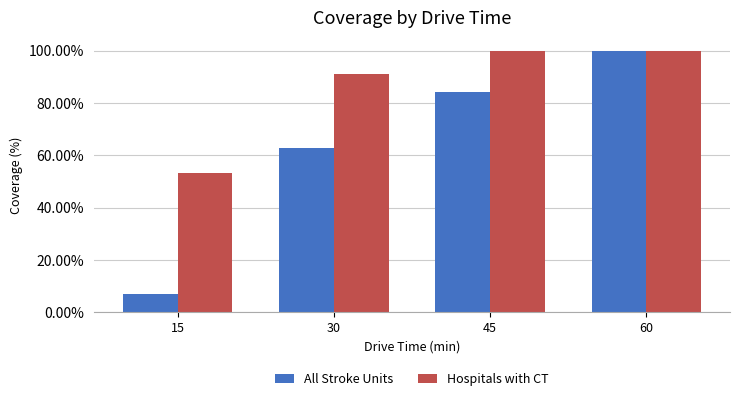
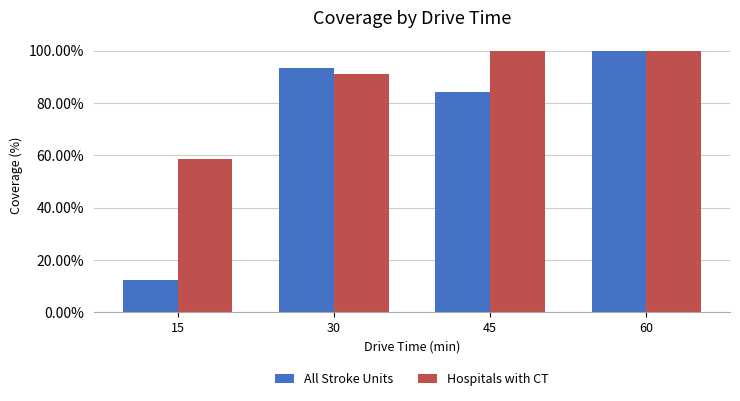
All Stroke Units, 15: 7% -> 13%
Hospitals with CT, 15: 53% -> 59%
All Stroke Units, 30: 63% -> 94%
